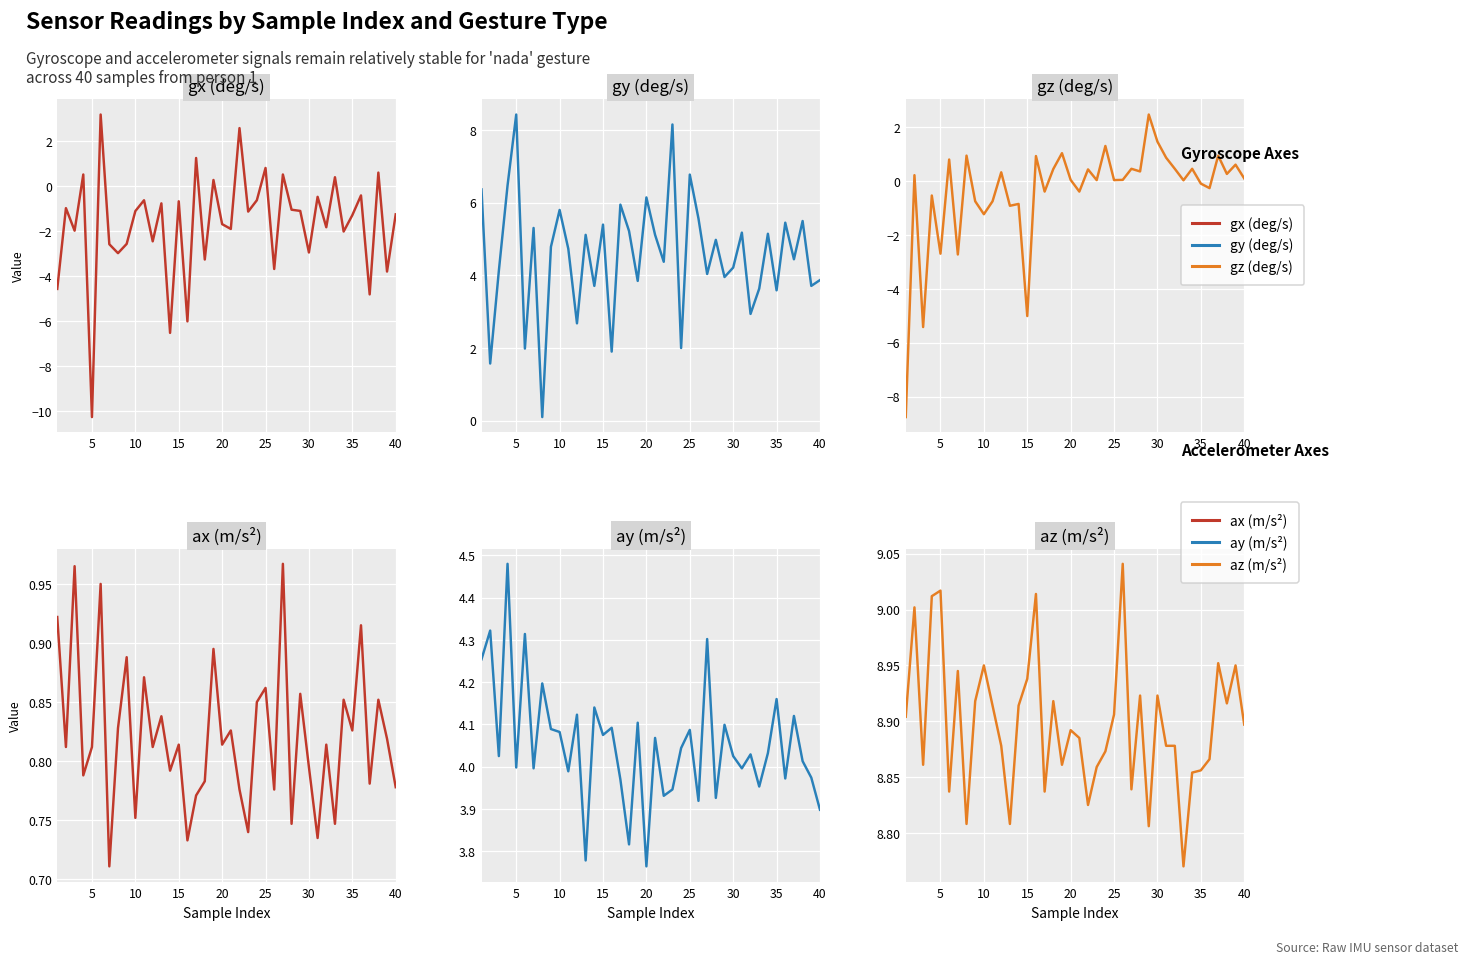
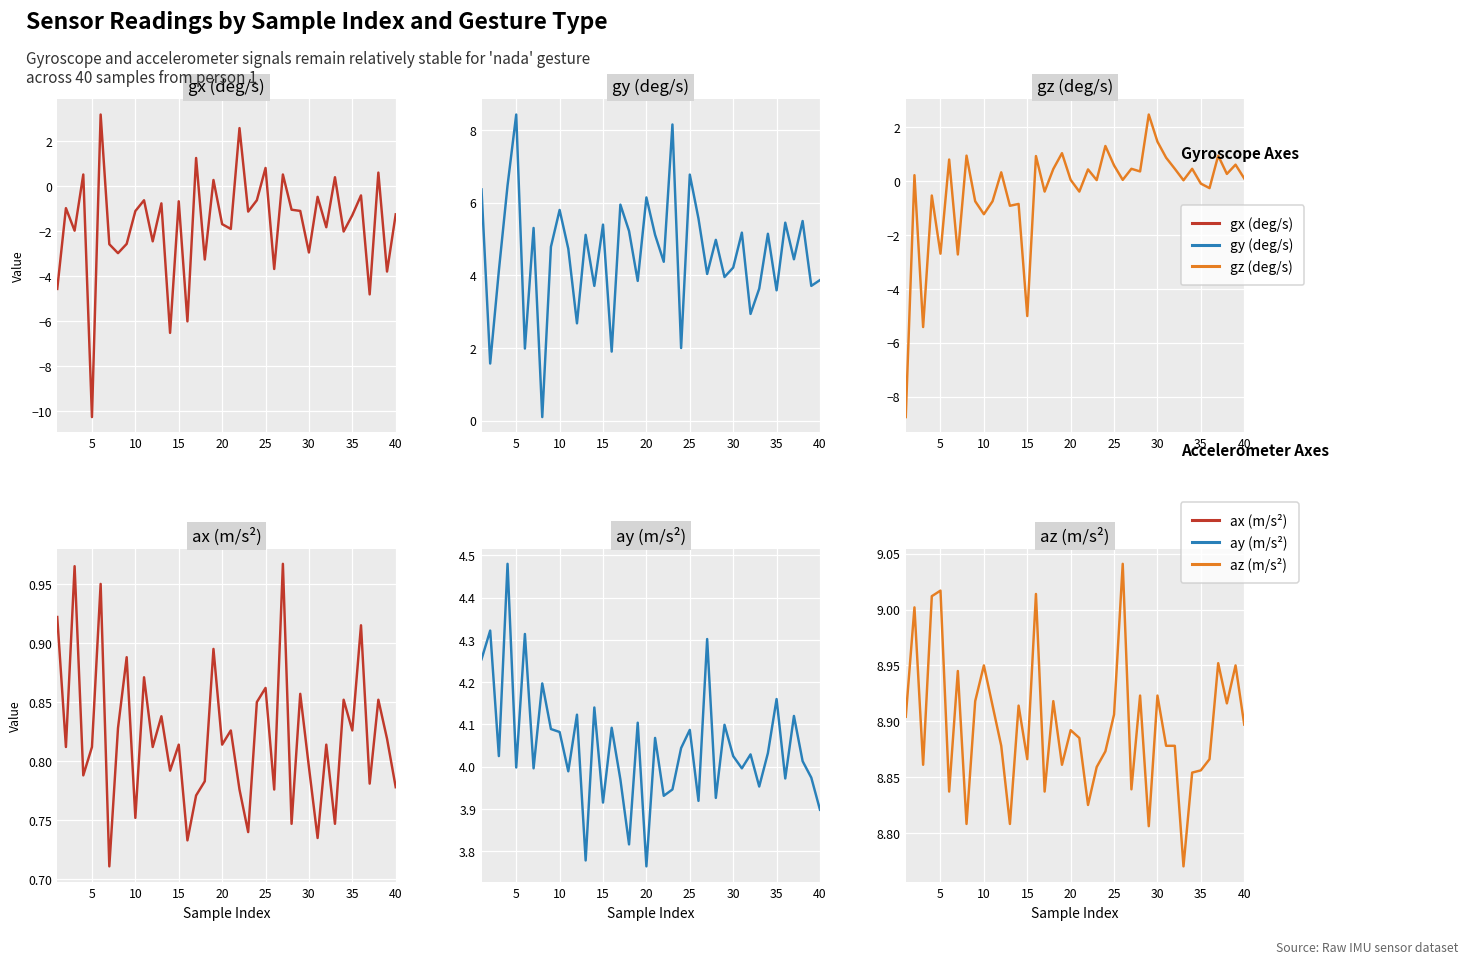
gz (deg/s), 25: 0.0 -> 0.6
ay (m/s²), 15: 4.08 -> 3.92
az (m/s²), 15: 8.938 -> 8.866
